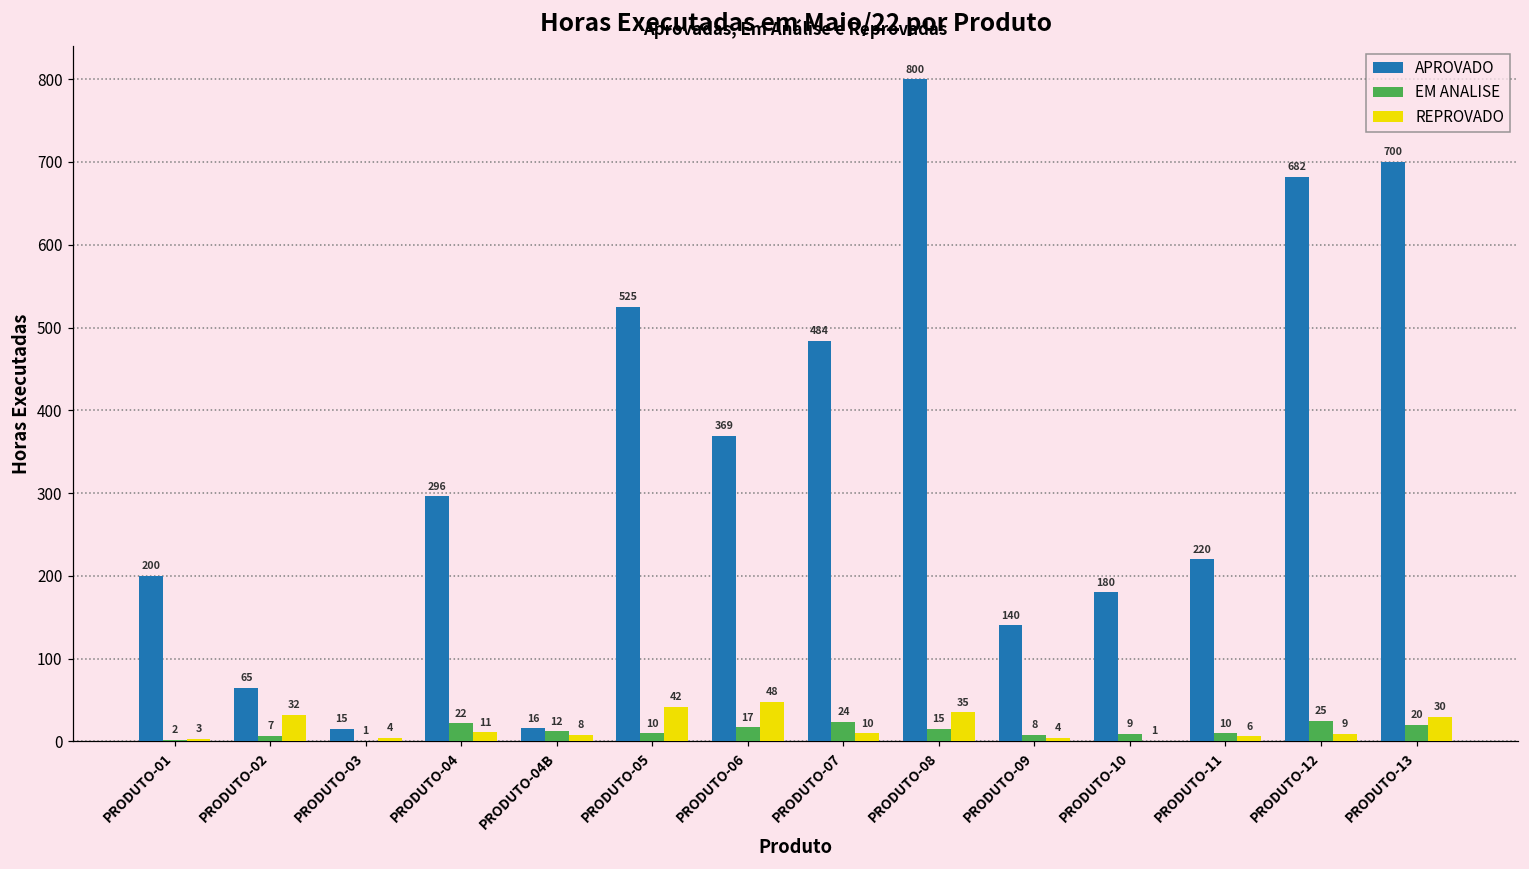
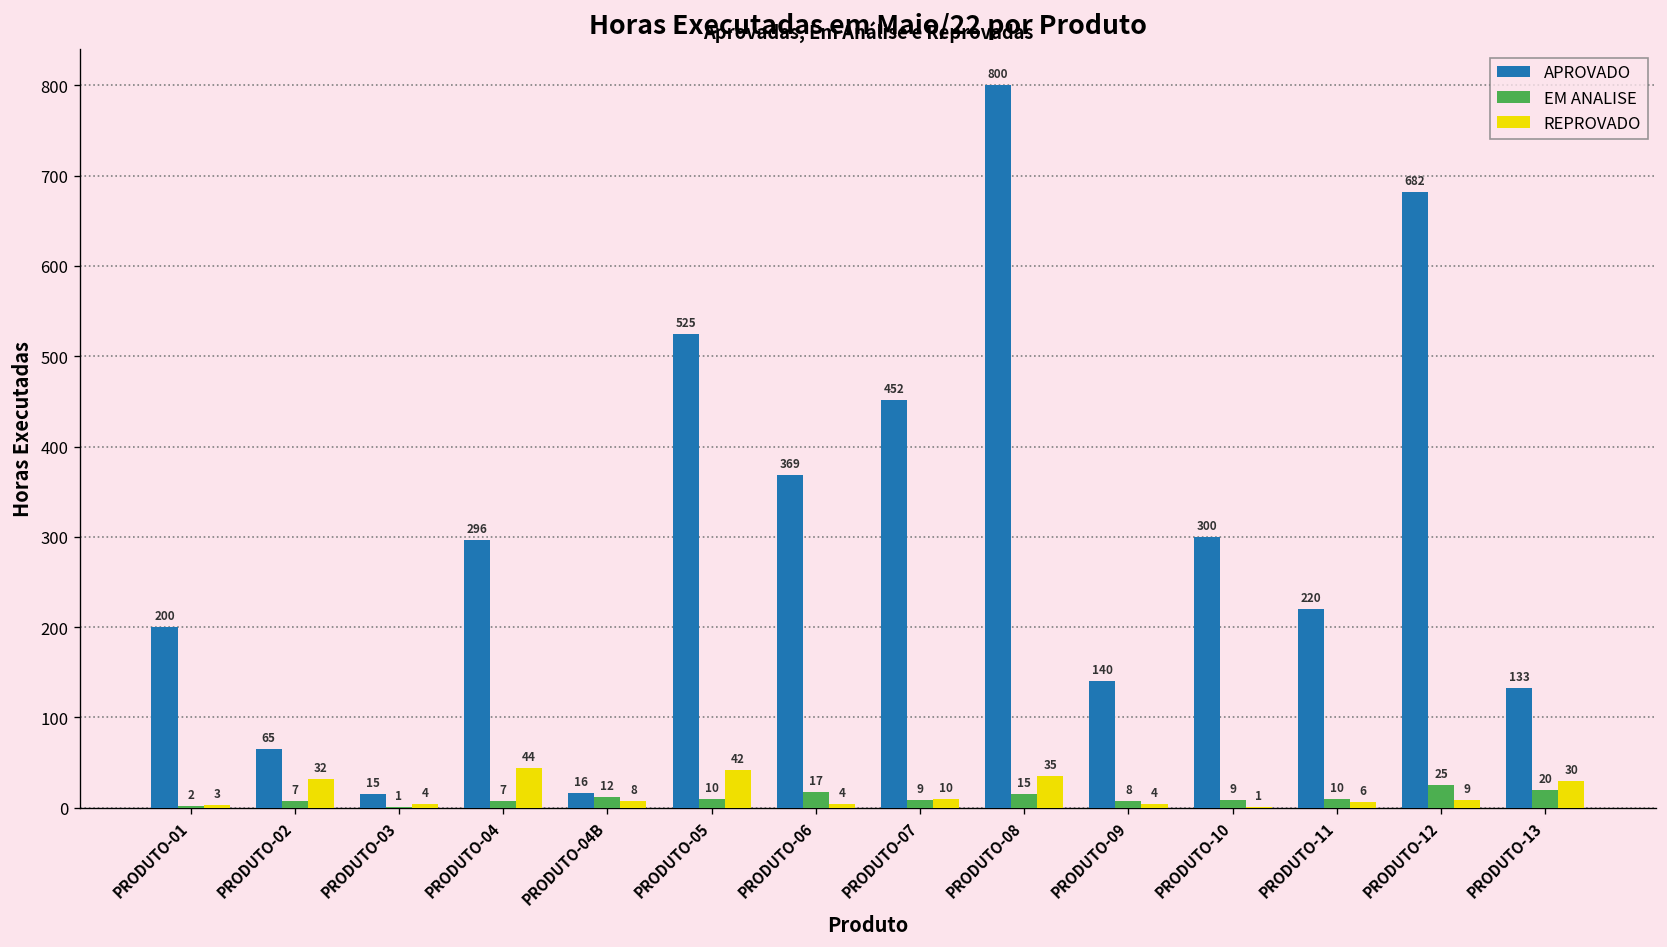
EM ANALISE, PRODUTO-04: 22 -> 7
REPROVADO, PRODUTO-04: 11 -> 44
REPROVADO, PRODUTO-06: 48 -> 4
APROVADO, PRODUTO-07: 484 -> 452
EM ANALISE, PRODUTO-07: 24 -> 9
APROVADO, PRODUTO-10: 180 -> 300
APROVADO, PRODUTO-13: 700 -> 133
